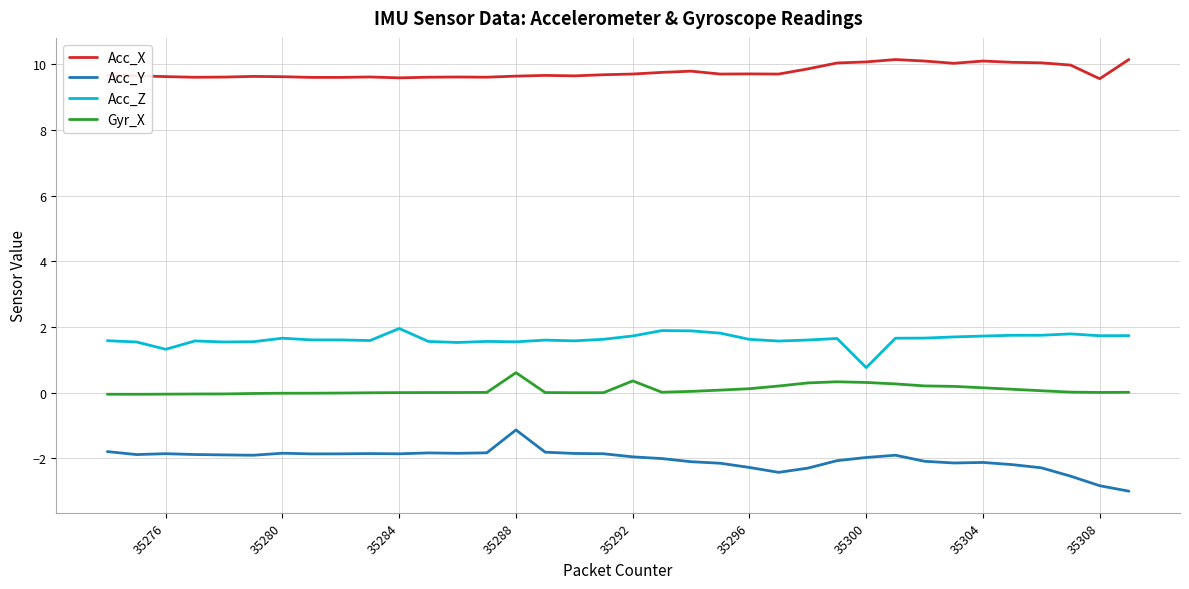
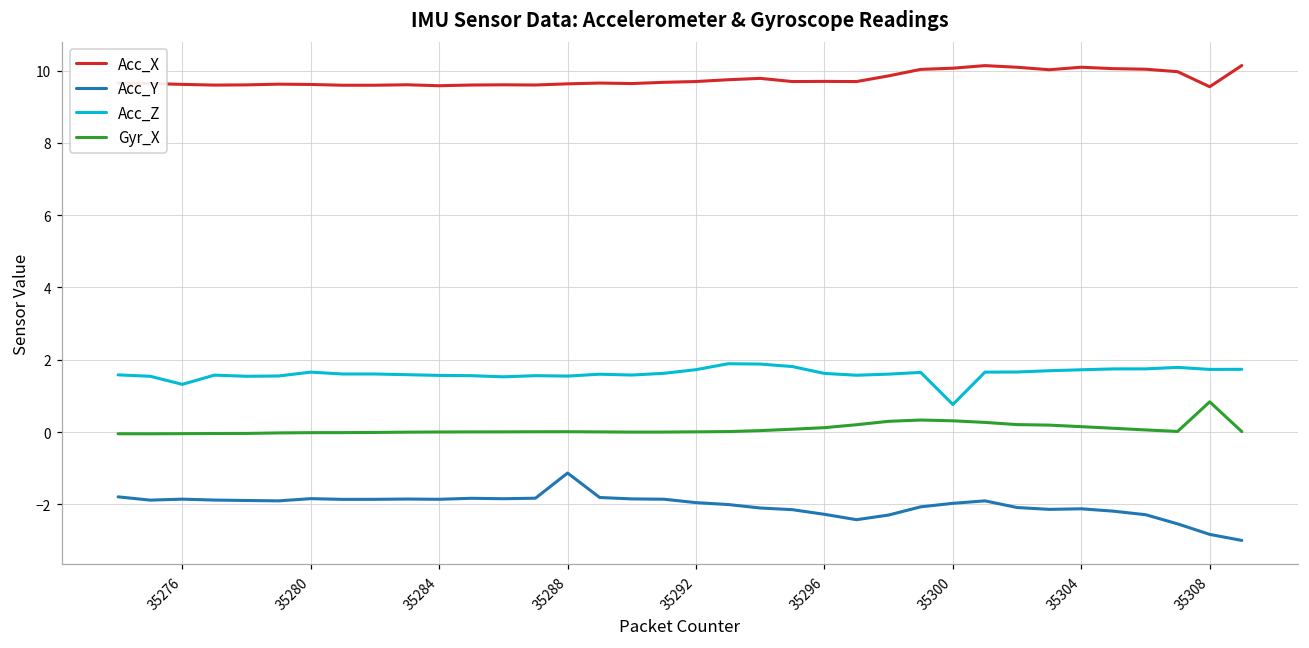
Acc_Z, 35284: 2.0 -> 1.6
Gyr_X, 35288: 0.6 -> 0.0
Gyr_X, 35292: 0.4 -> 0.0
Gyr_X, 35308: 0.0 -> 0.8
